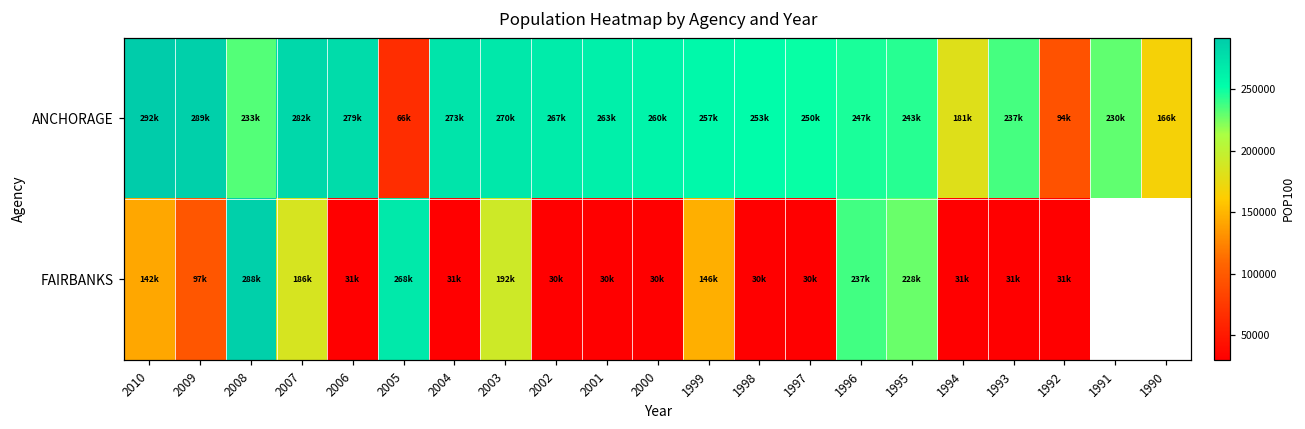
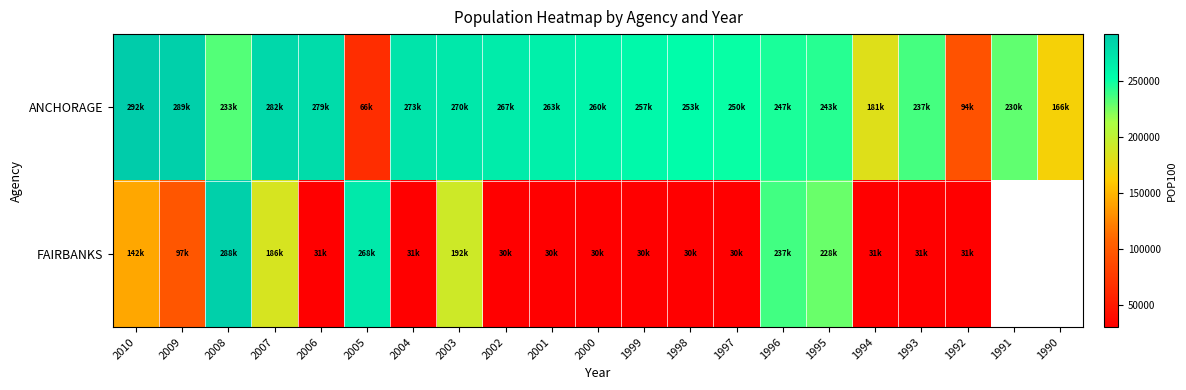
FAIRBANKS, 1999: 146k -> 30k
